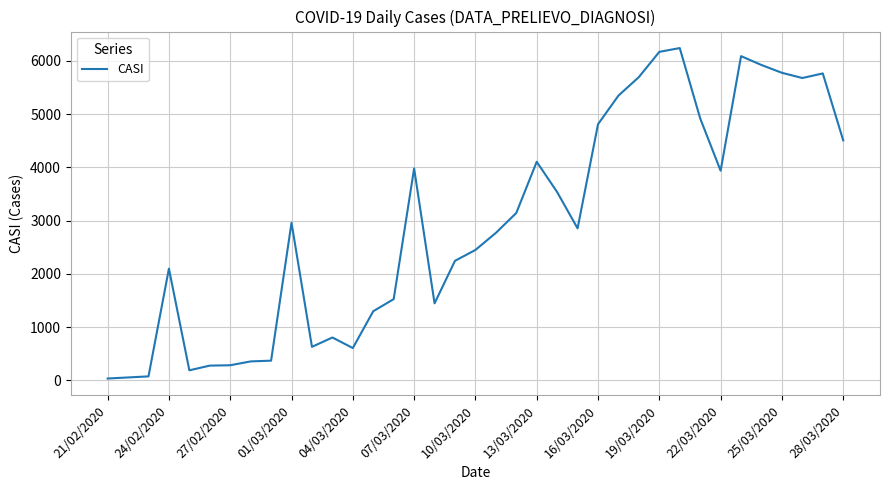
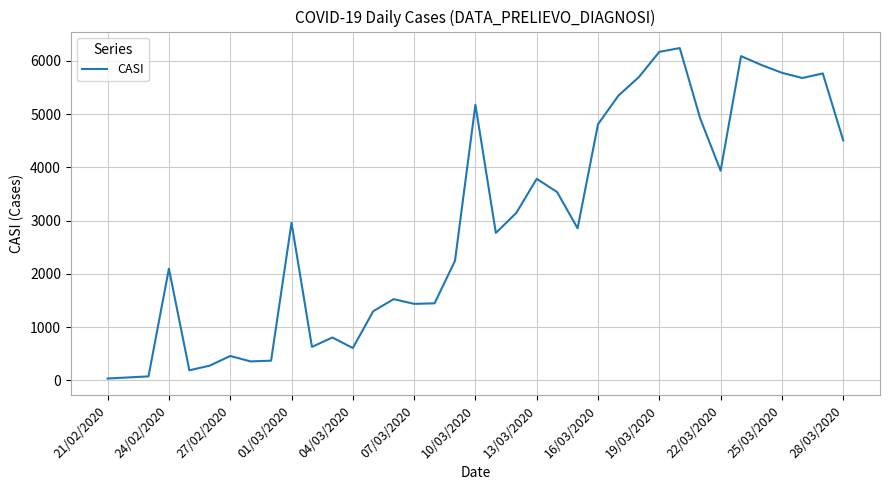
27/02/2020: 300 -> 500
07/03/2020: 4000 -> 1400
10/03/2020: 2400 -> 5200
13/03/2020: 4100 -> 3800
